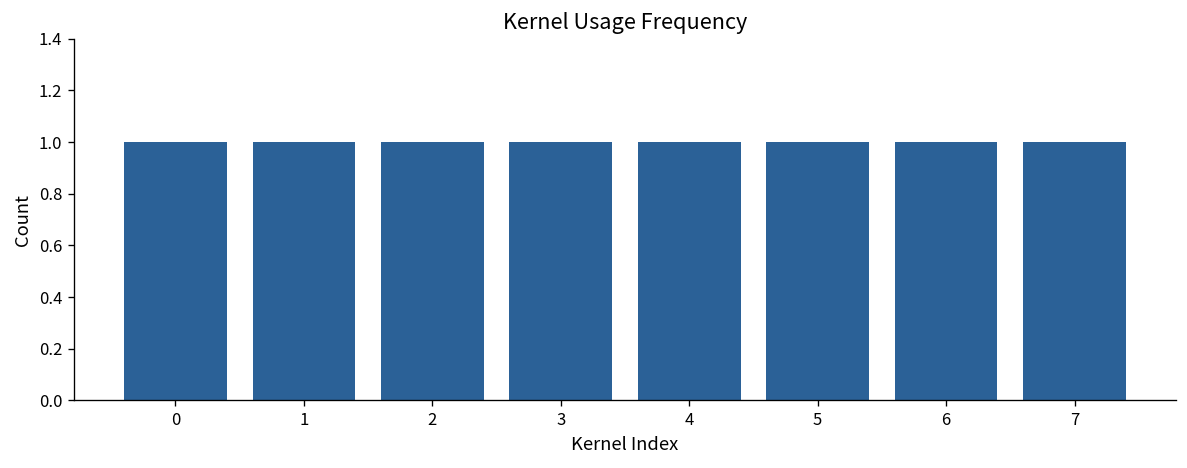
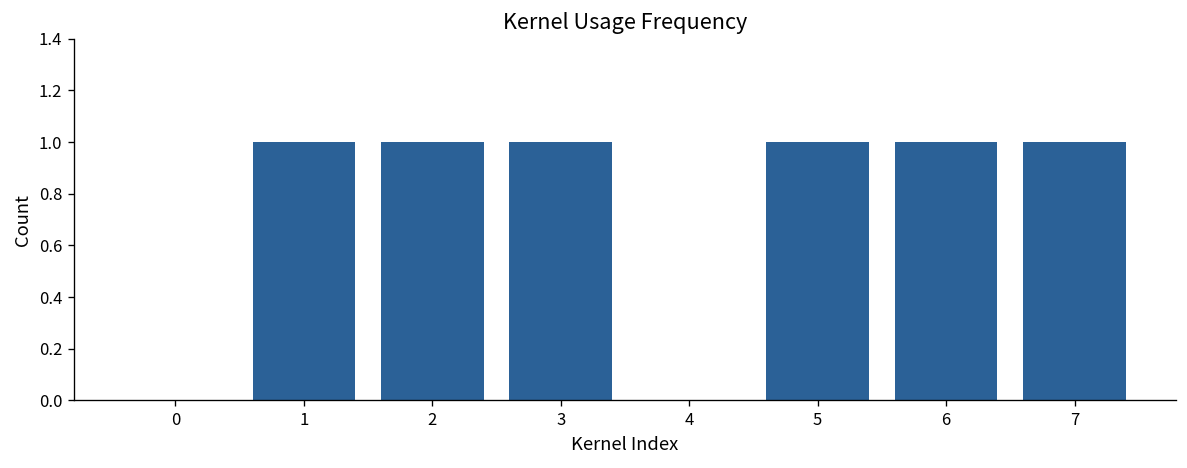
0: 1 -> 0
4: 1 -> 0
